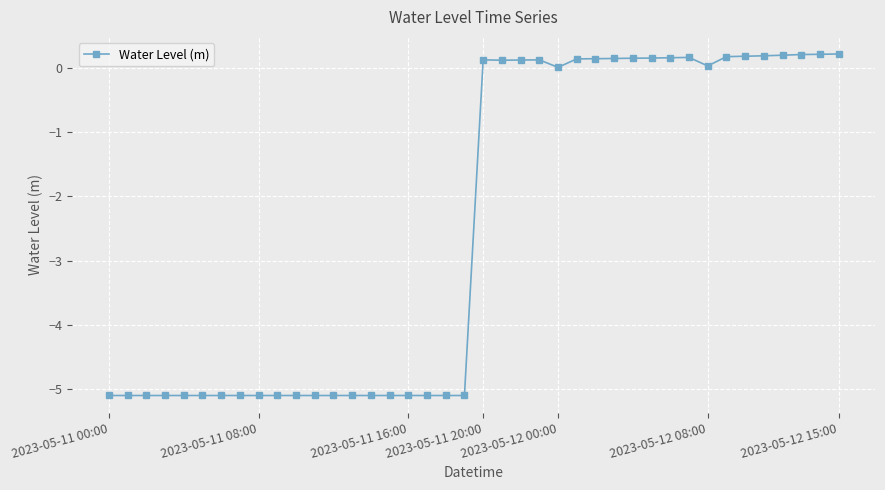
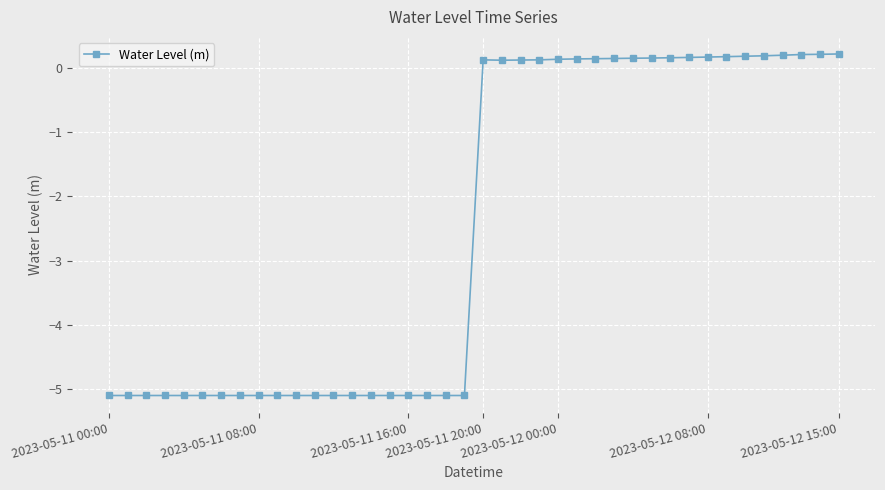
2023-05-12 00:00: 0.0 -> 0.1
2023-05-12 08:00: 0.0 -> 0.2
